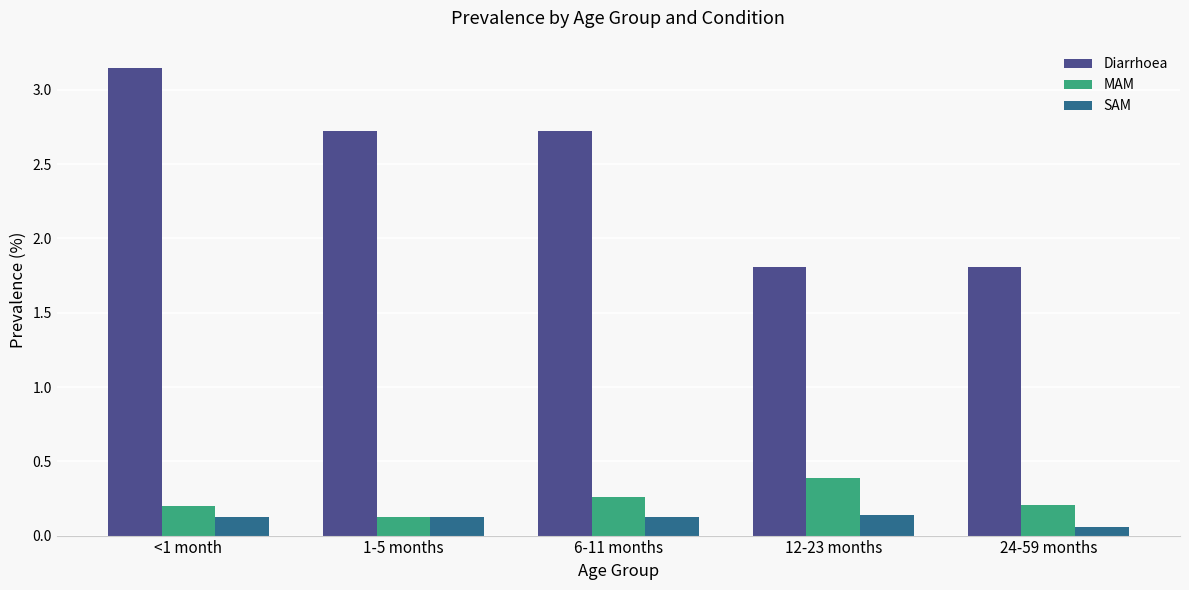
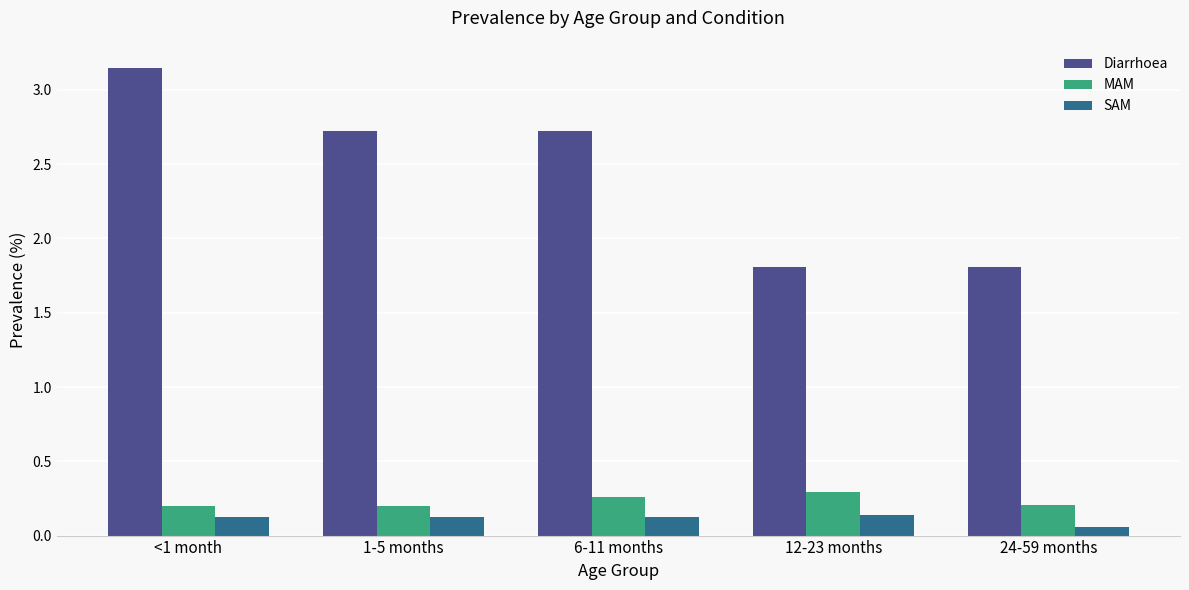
MAM, 1-5 months: 0.13 -> 0.20
MAM, 12-23 months: 0.39 -> 0.29
